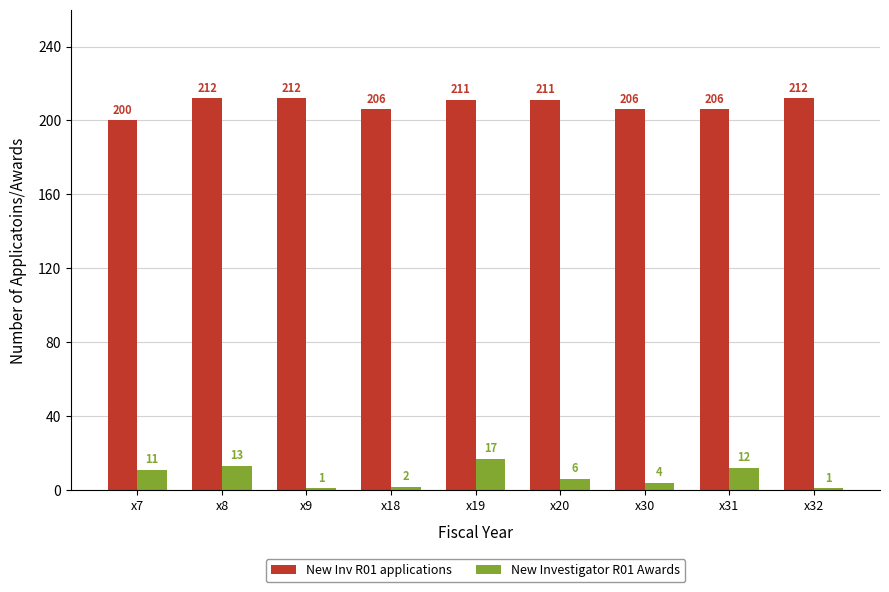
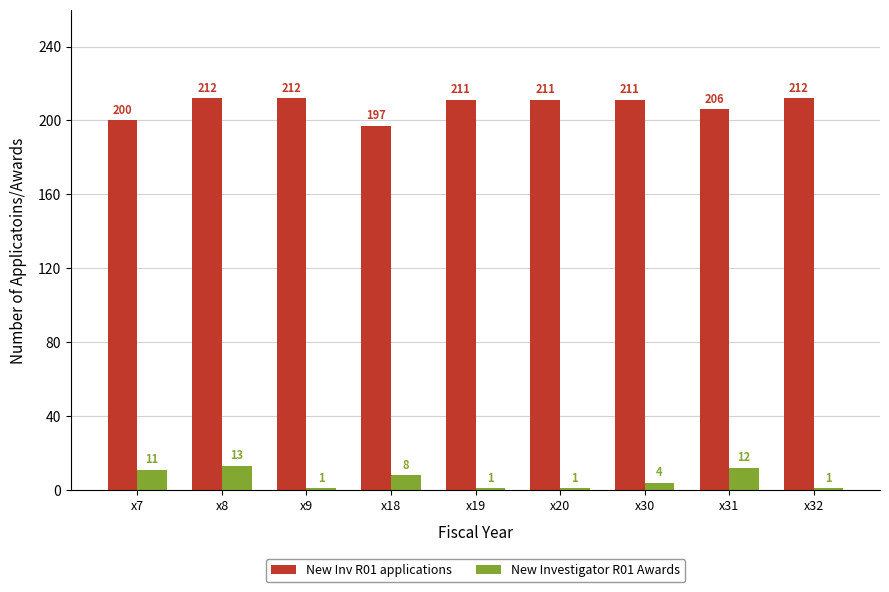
New Inv R01 applications, x18: 206 -> 197
New Investigator R01 Awards, x18: 2 -> 8
New Investigator R01 Awards, x19: 17 -> 1
New Investigator R01 Awards, x20: 6 -> 1
New Inv R01 applications, x30: 206 -> 211
